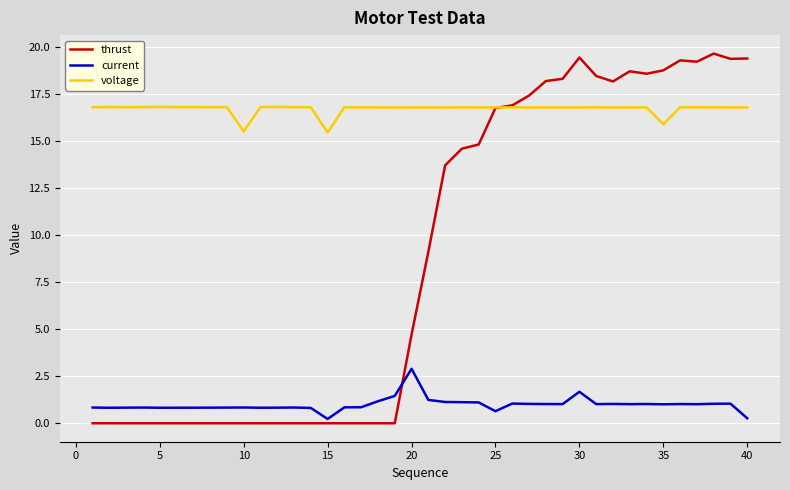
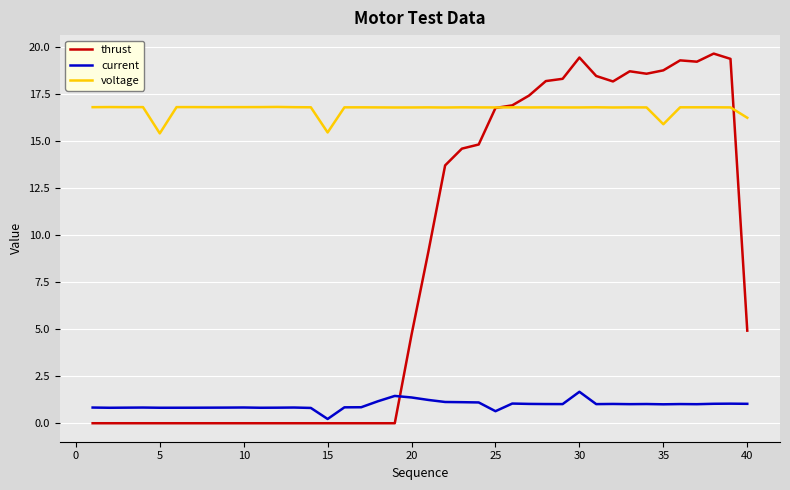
voltage, 5: 16.8 -> 15.4
voltage, 10: 15.5 -> 16.8
current, 20: 2.9 -> 1.4
thrust, 40: 19.4 -> 4.9
current, 40: 0.3 -> 1.0
voltage, 40: 16.8 -> 16.2
